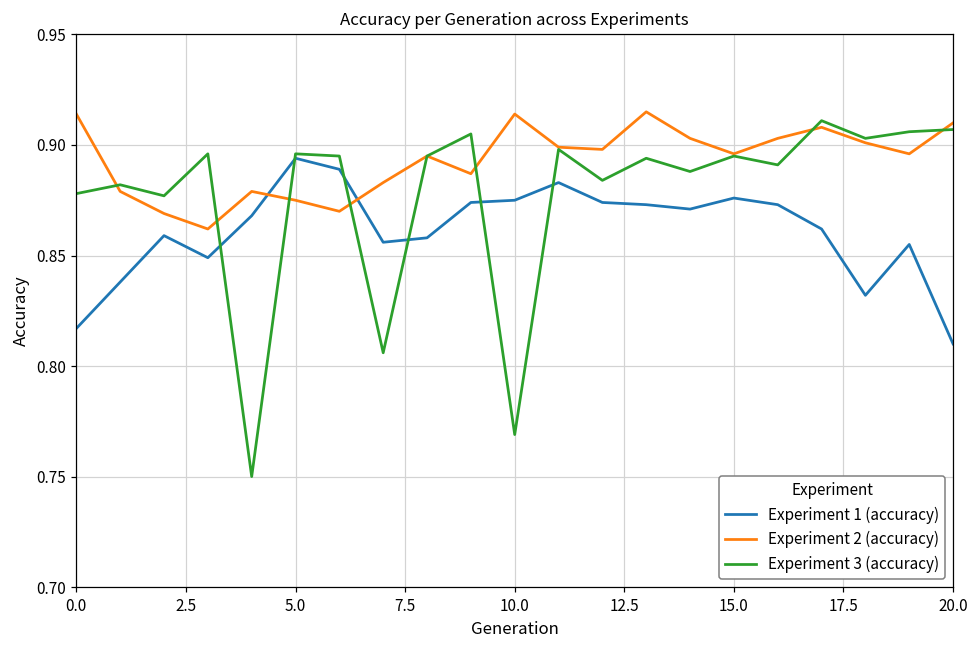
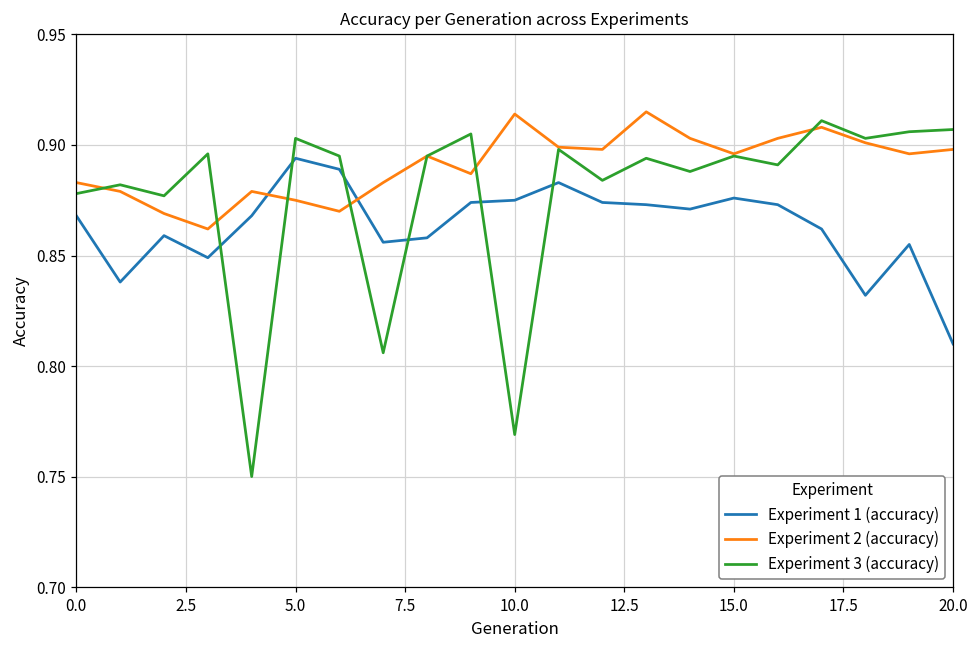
Experiment 1 (accuracy), 0.0: 0.817 -> 0.868
Experiment 2 (accuracy), 0.0: 0.914 -> 0.883
Experiment 3 (accuracy), 5.0: 0.896 -> 0.903
Experiment 2 (accuracy), 20.0: 0.910 -> 0.898
